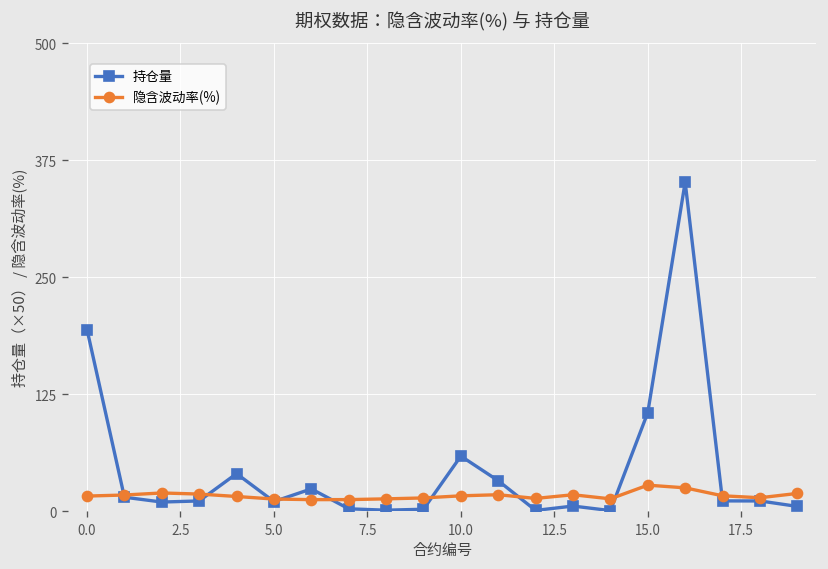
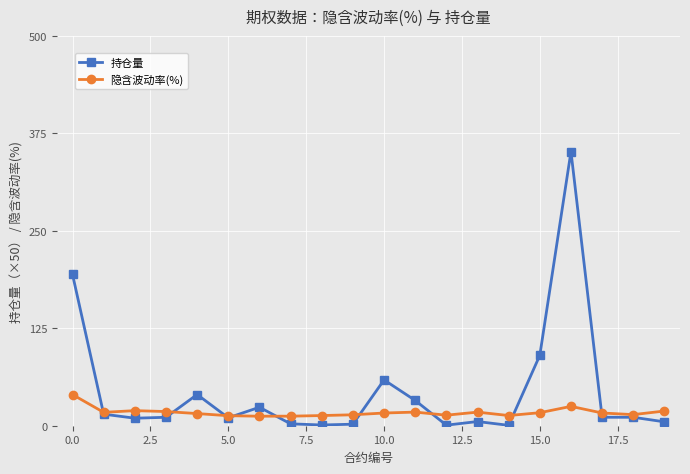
隐含波动率(%), 0.0: 20 -> 40
持仓量, 15.0: 110 -> 90
隐含波动率(%), 15.0: 30 -> 20
